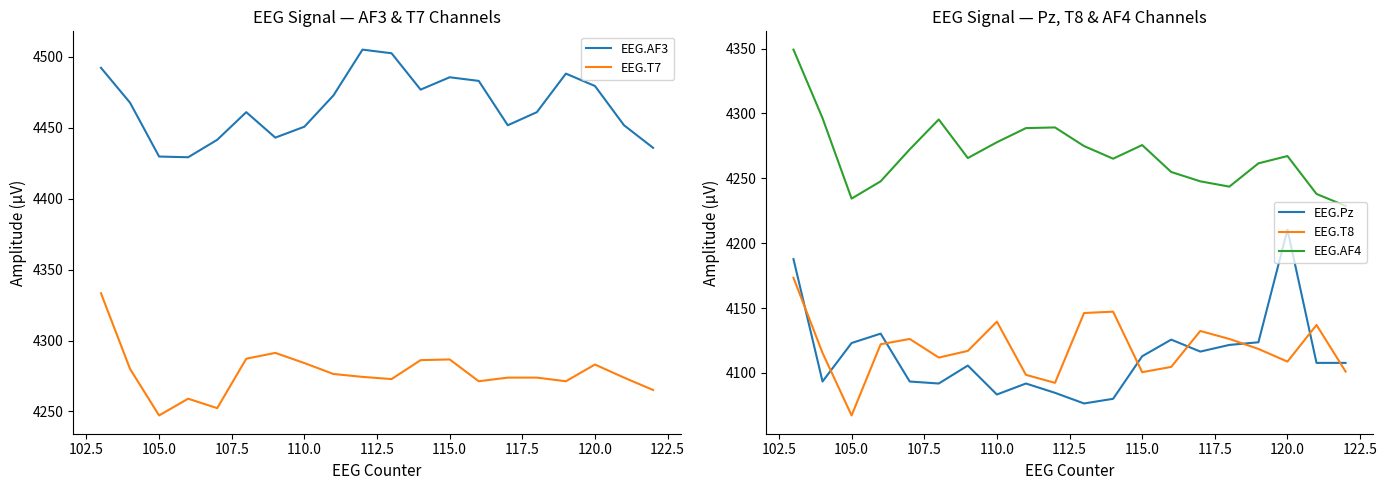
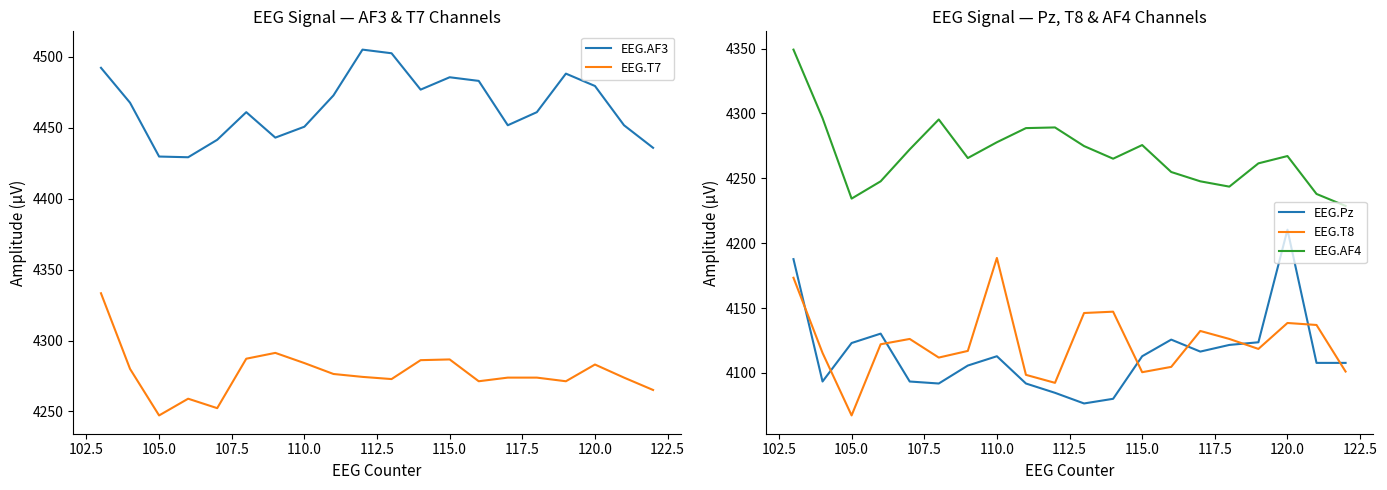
EEG Signal — Pz, T8 & AF4 Channels, EEG.Pz, 110.0: 4083 -> 4113
EEG Signal — Pz, T8 & AF4 Channels, EEG.T8, 110.0: 4139 -> 4189
EEG Signal — Pz, T8 & AF4 Channels, EEG.T8, 120.0: 4109 -> 4138
